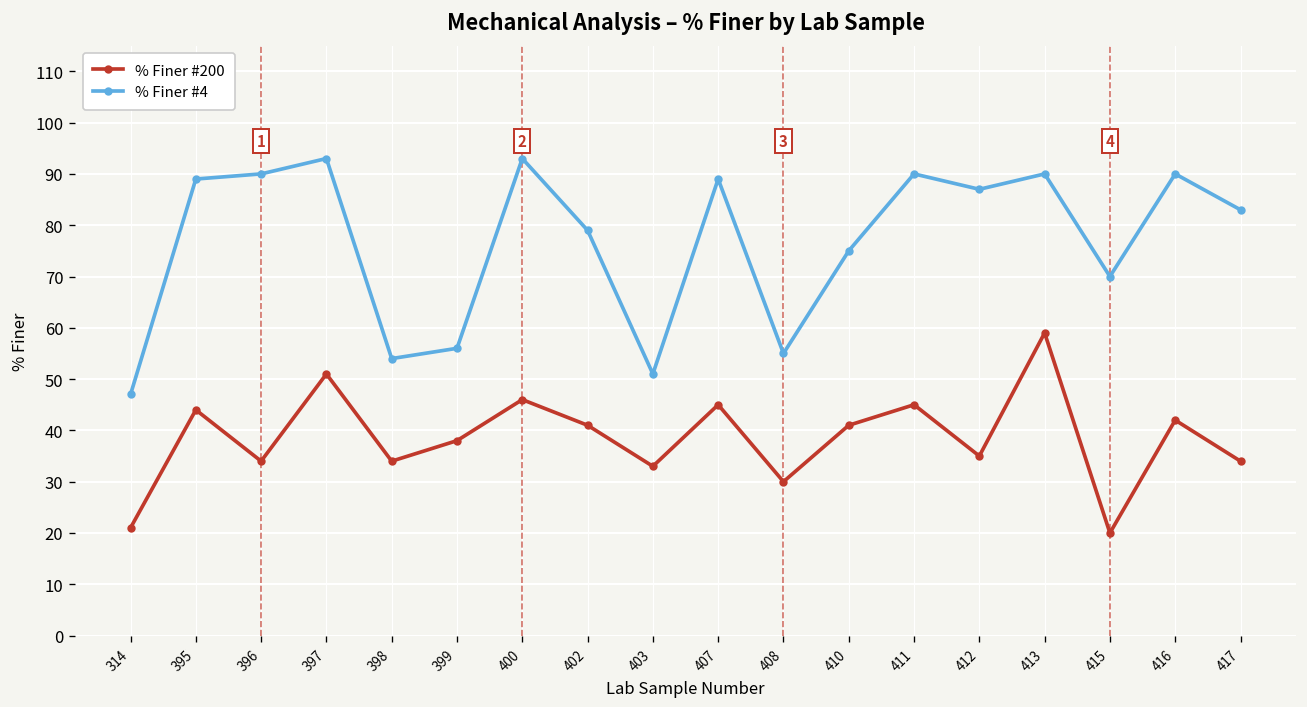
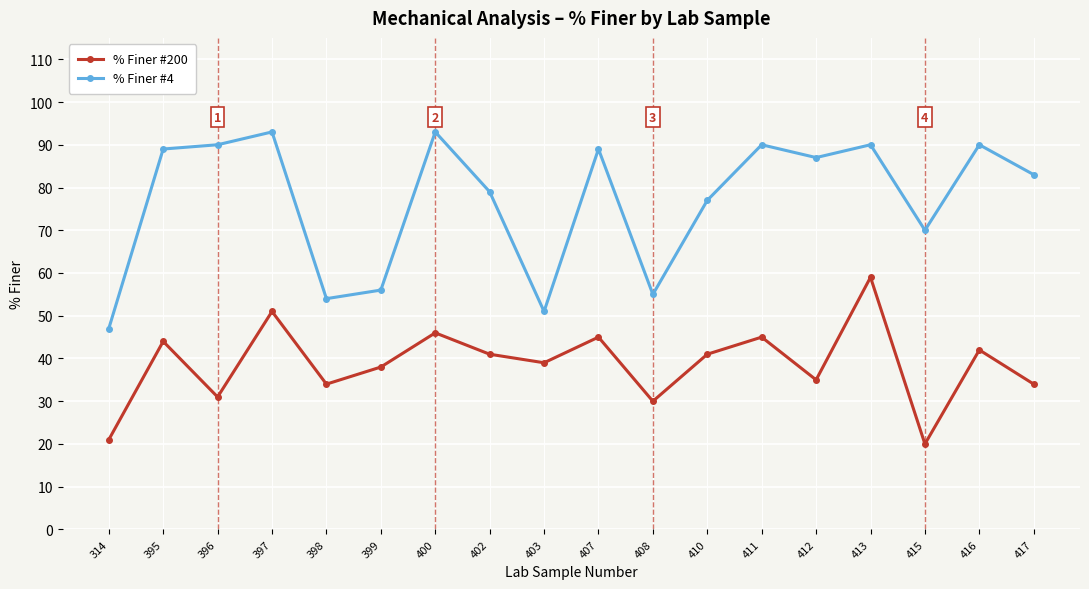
% Finer #200, 396: 34 -> 31
% Finer #200, 403: 33 -> 39
% Finer #4, 410: 75 -> 77
